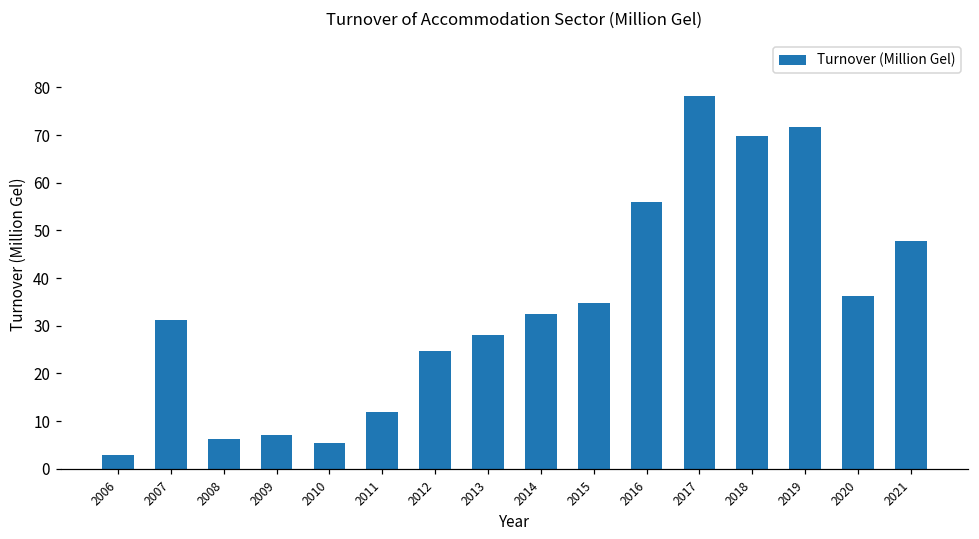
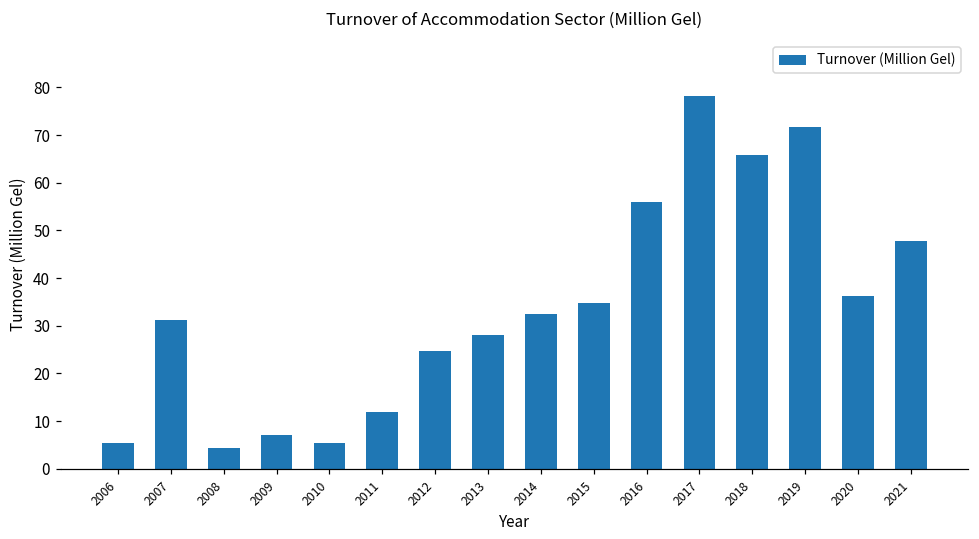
2006: 3 -> 6
2008: 6 -> 4
2018: 70 -> 66
